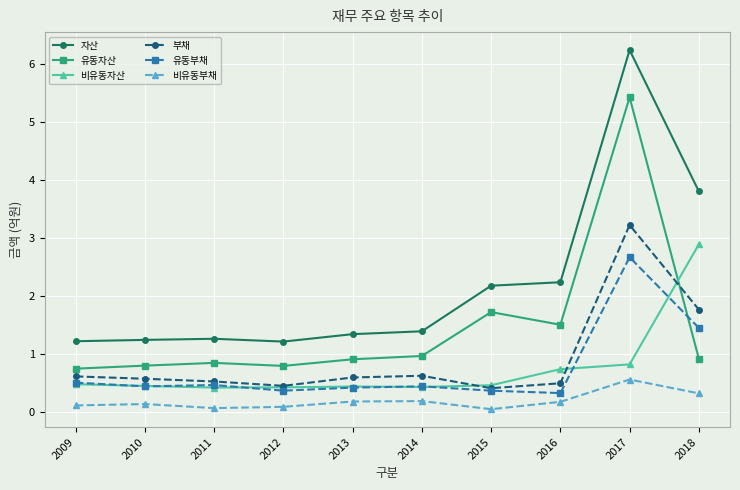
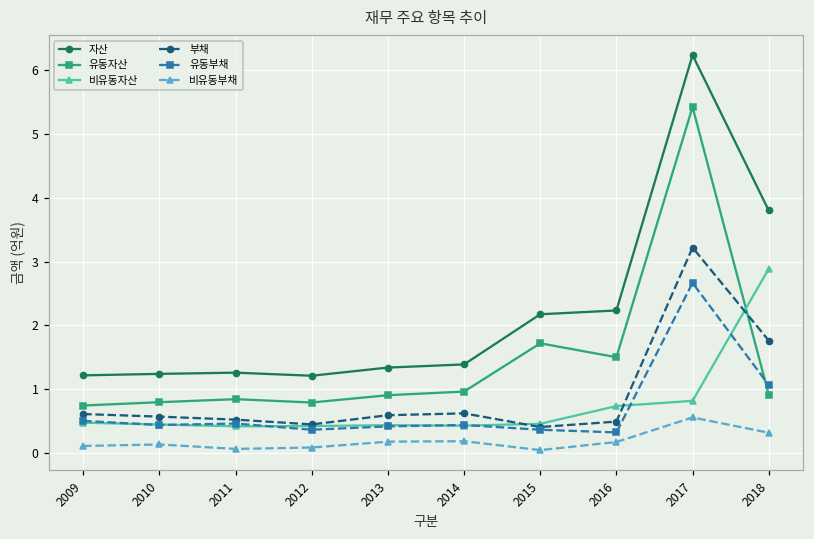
유동부채, 2018: 1.4 -> 1.1
